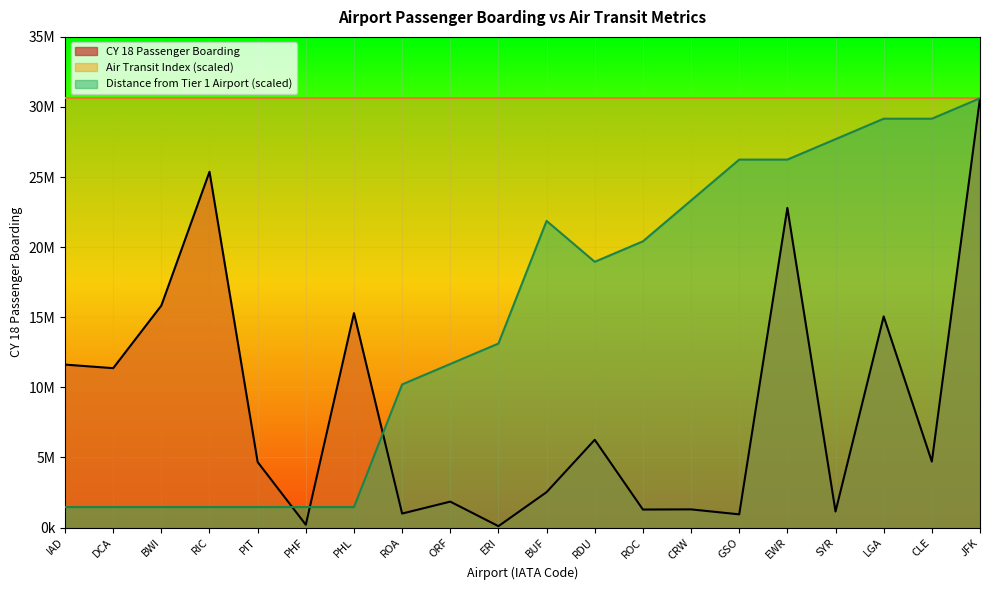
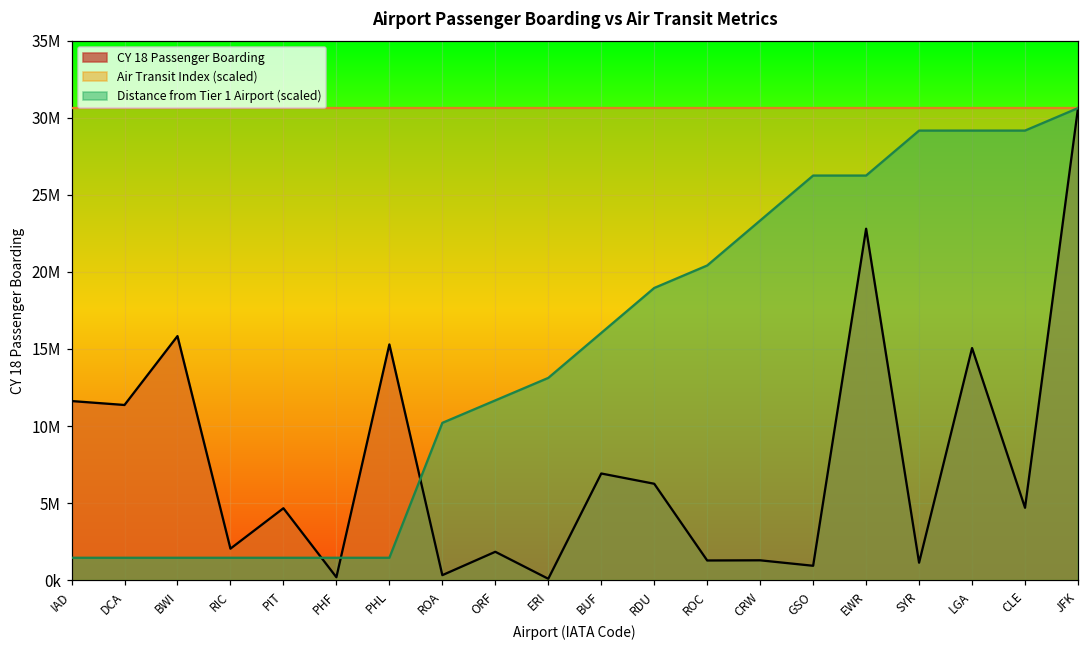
CY 18 Passenger Boarding, RIC: 25400000 -> 2000000
CY 18 Passenger Boarding, ROA: 1000000 -> 300000
CY 18 Passenger Boarding, BUF: 2500000 -> 6900000
Distance from Tier 1 Airport (scaled), BUF: 21900000 -> 16000000
Distance from Tier 1 Airport (scaled), SYR: 27700000 -> 29200000
